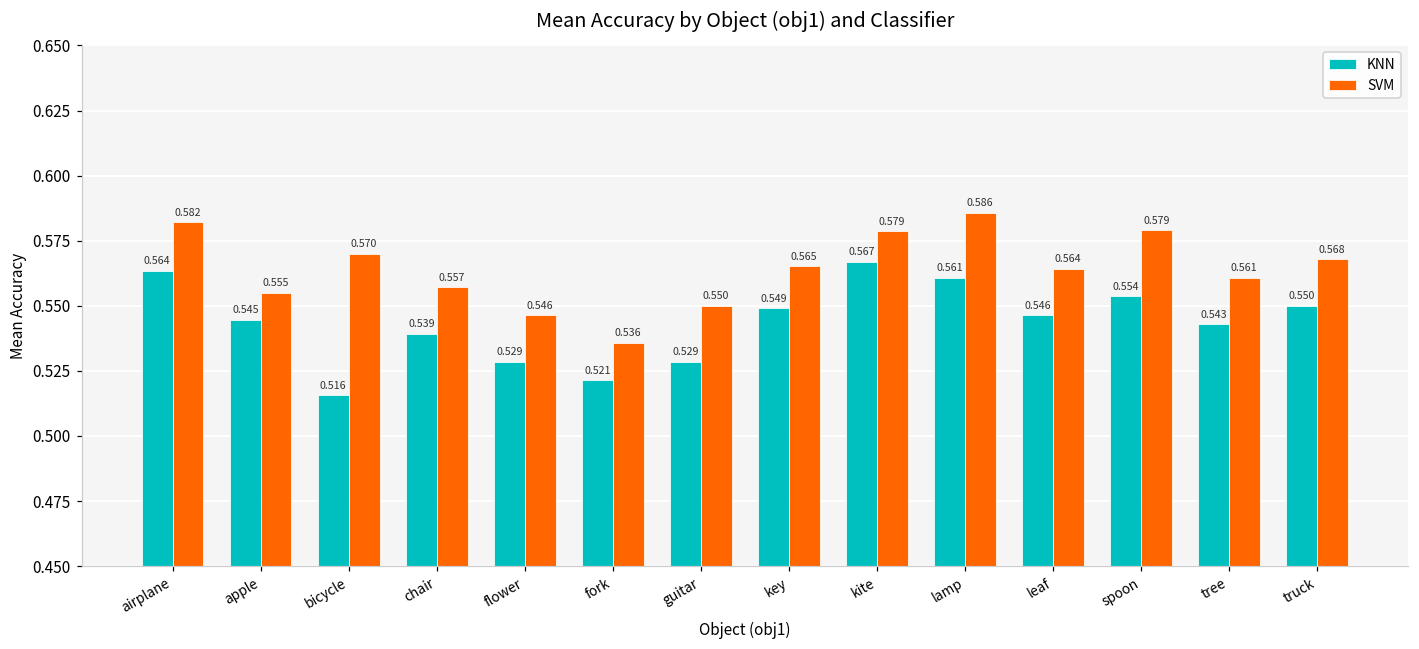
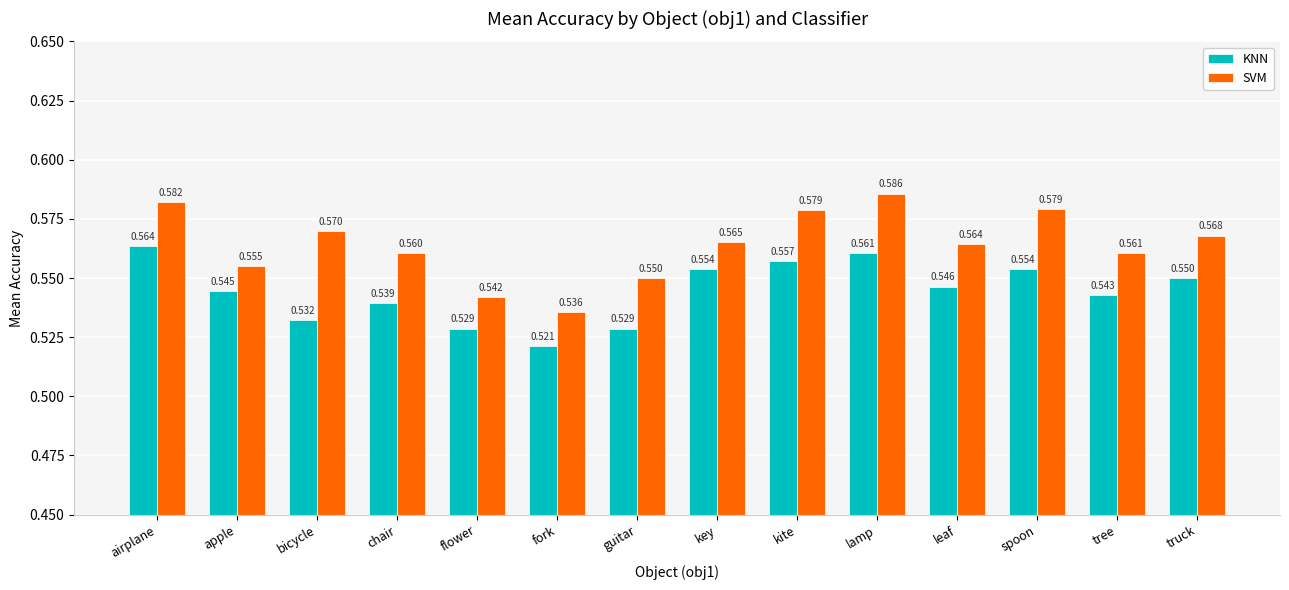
KNN, bicycle: 0.516 -> 0.532
SVM, chair: 0.557 -> 0.560
SVM, flower: 0.546 -> 0.542
KNN, key: 0.549 -> 0.554
KNN, kite: 0.567 -> 0.557
